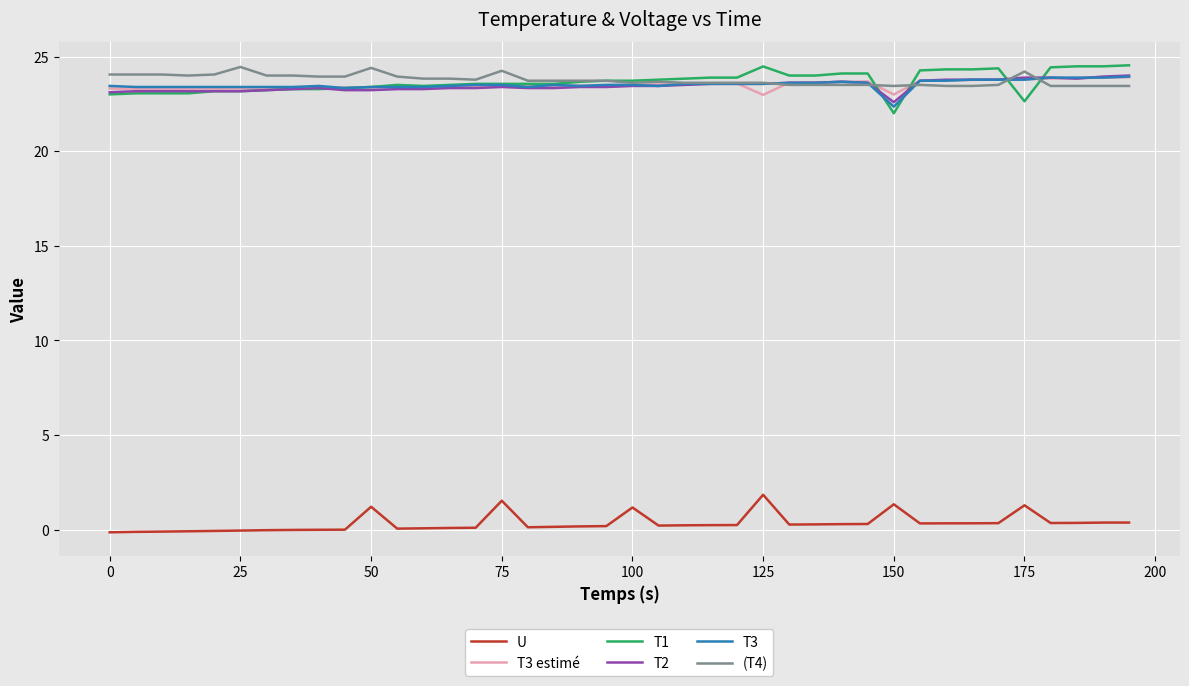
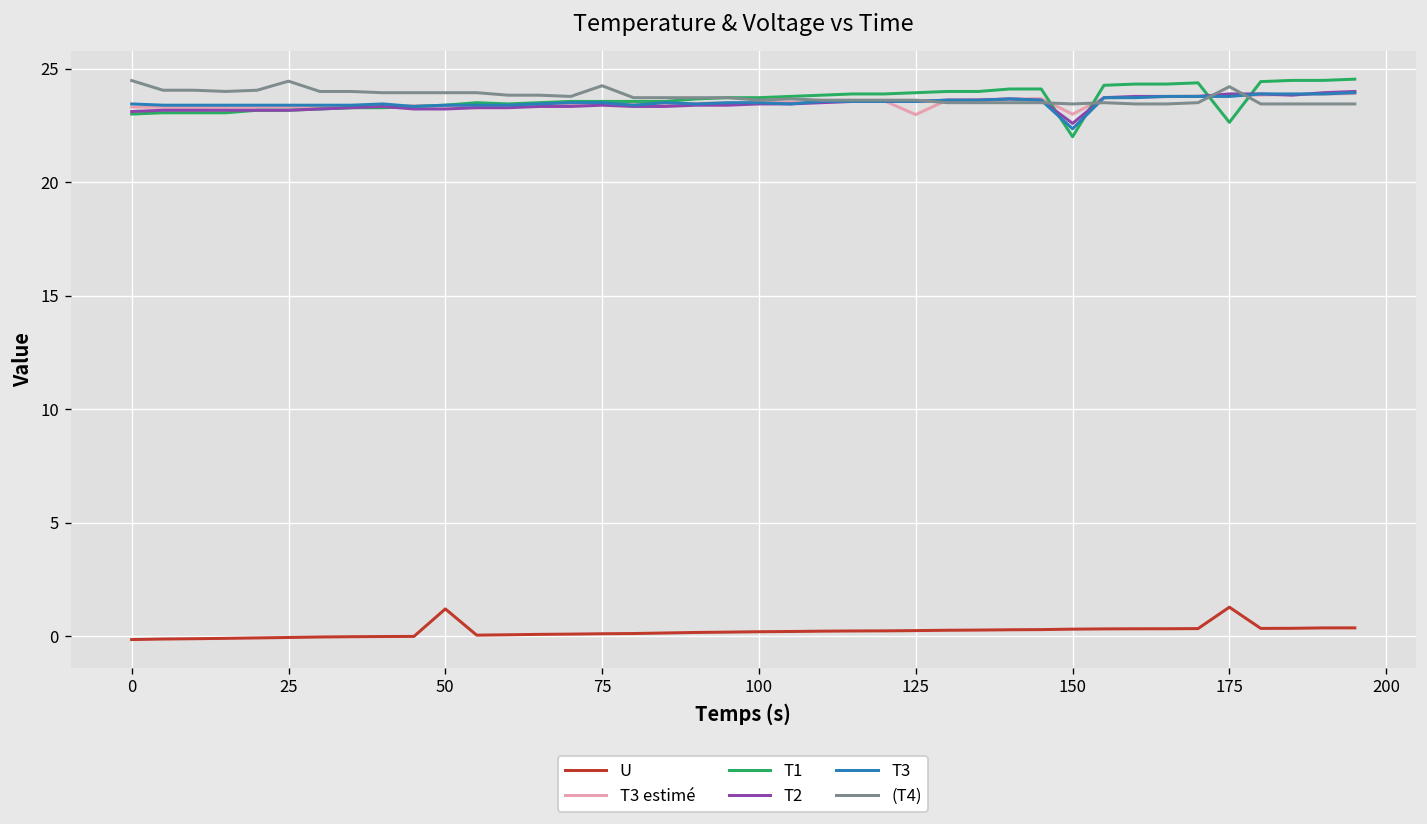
(T4), 0: 24.1 -> 24.5
(T4), 50: 24.4 -> 23.9
U, 75: 1.5 -> 0.1
U, 100: 1.2 -> 0.2
U, 125: 1.8 -> 0.3
T1, 125: 24.5 -> 23.9
U, 150: 1.3 -> 0.3
